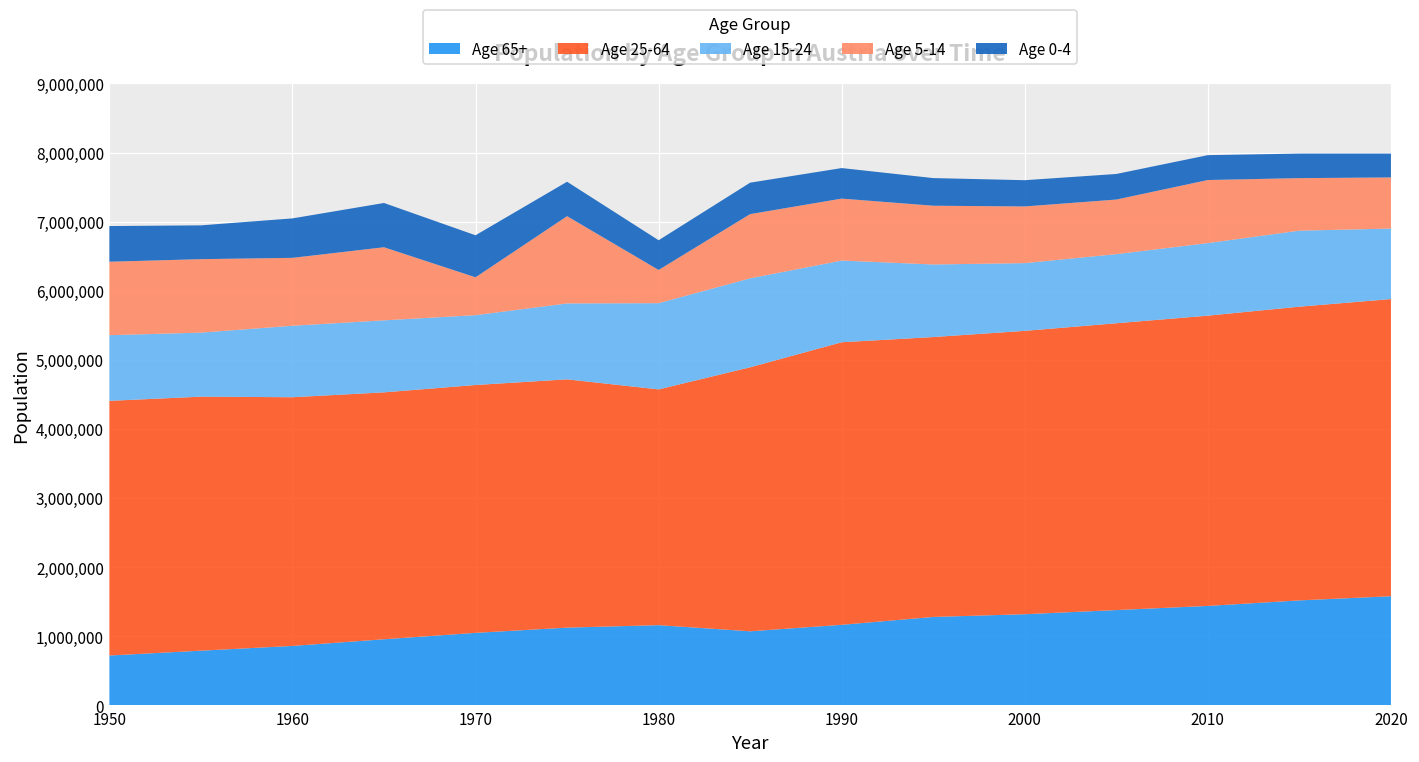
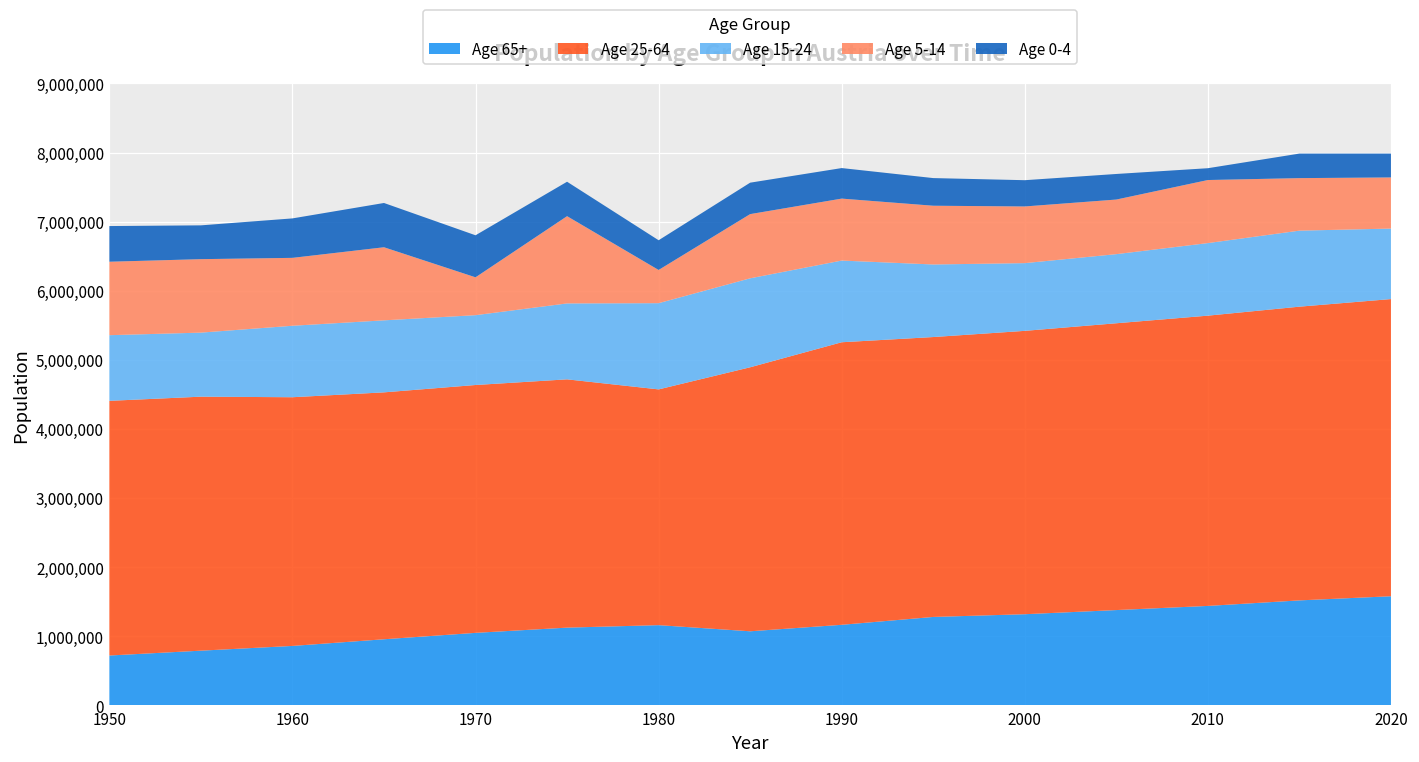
Age 0-4, 2010: 400,000 -> 200,000
